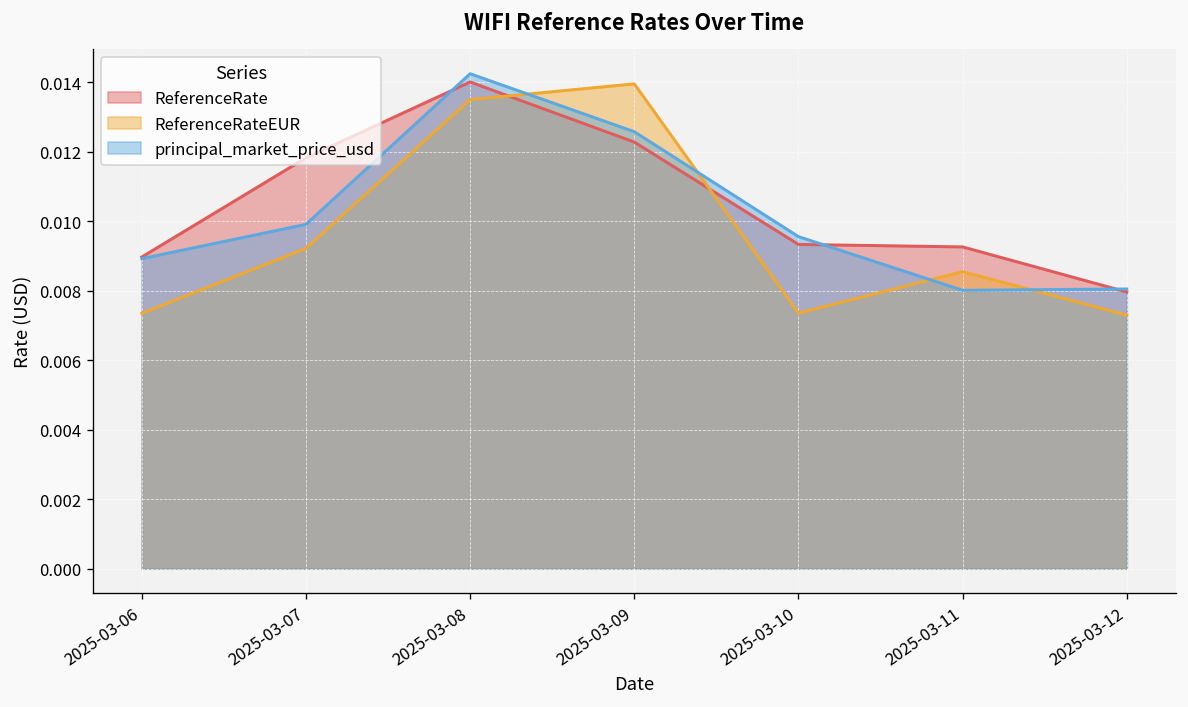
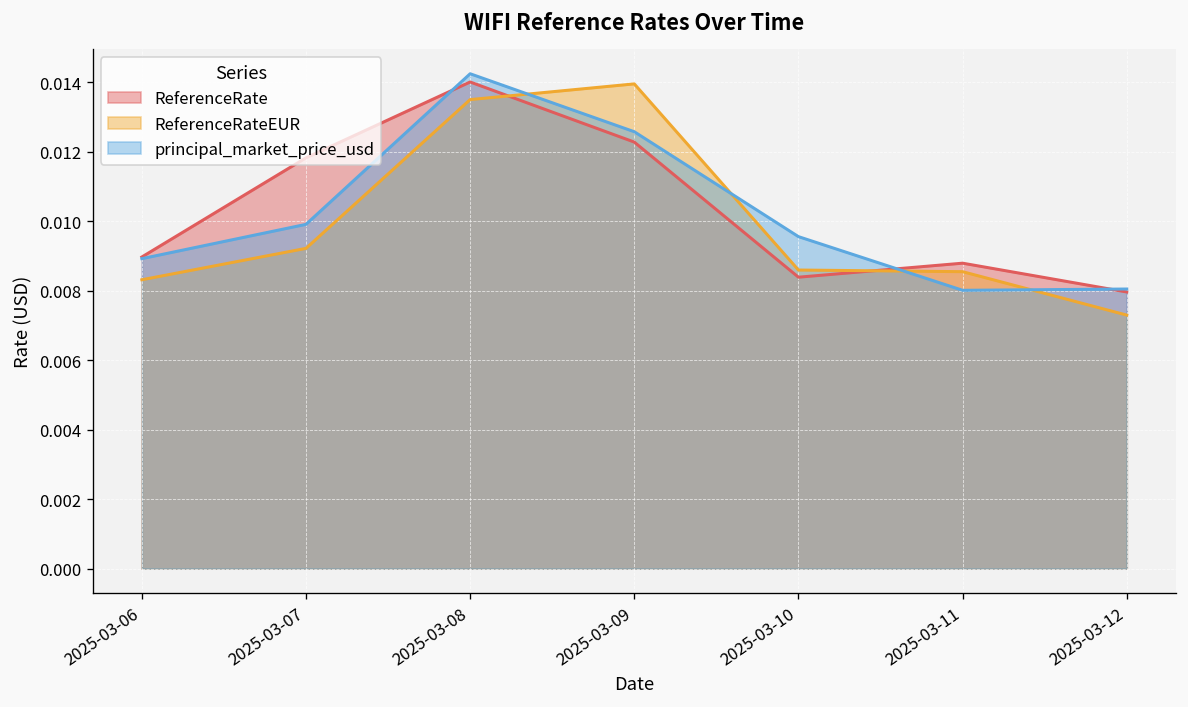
ReferenceRateEUR, 2025-03-06: 0.0073 -> 0.0083
ReferenceRate, 2025-03-10: 0.0093 -> 0.0084
ReferenceRateEUR, 2025-03-10: 0.0074 -> 0.0086
ReferenceRate, 2025-03-11: 0.0093 -> 0.0088
